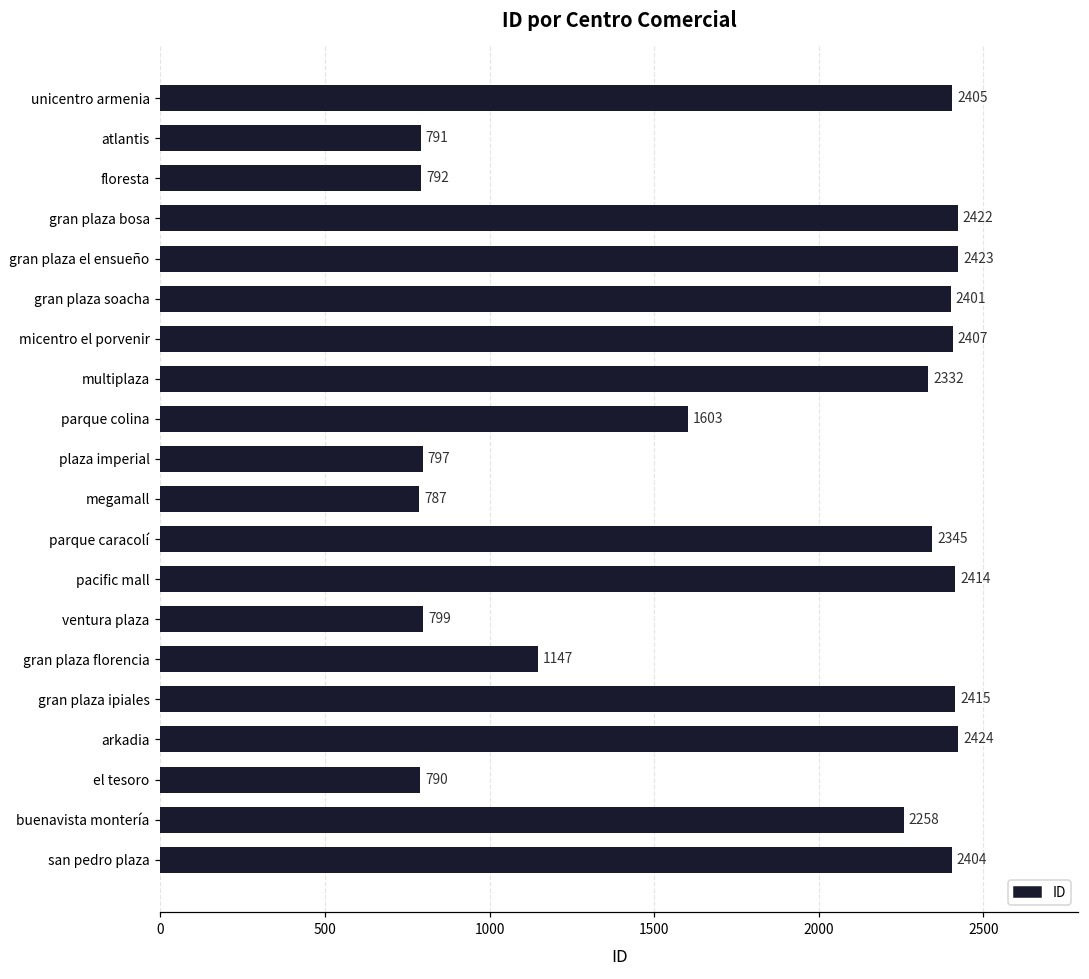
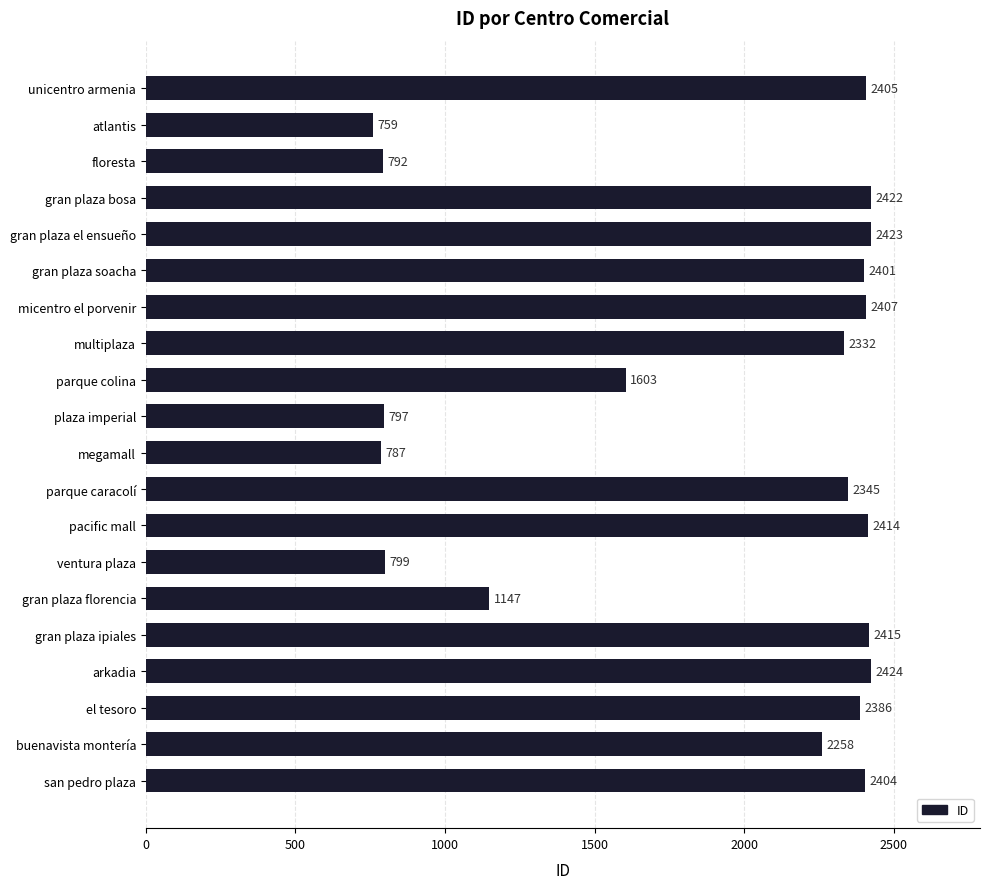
atlantis: 791 -> 759
el tesoro: 790 -> 2386
